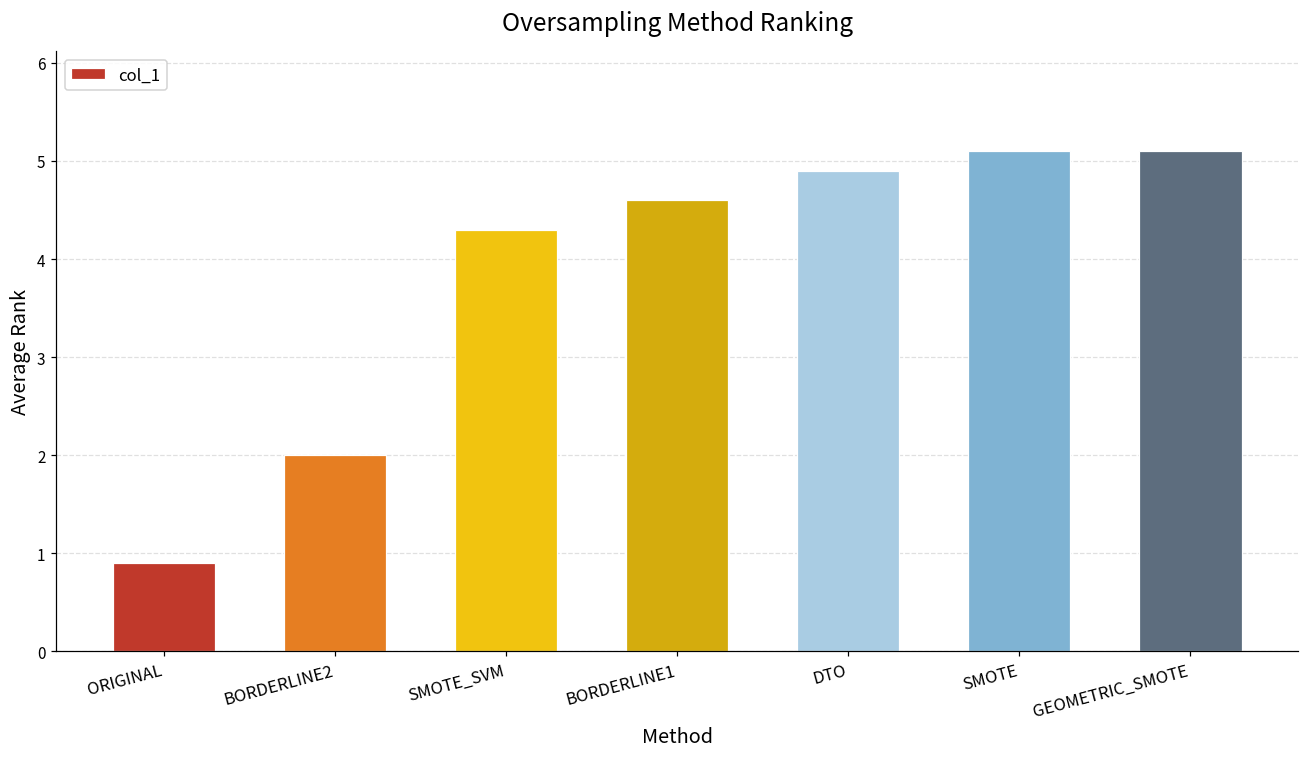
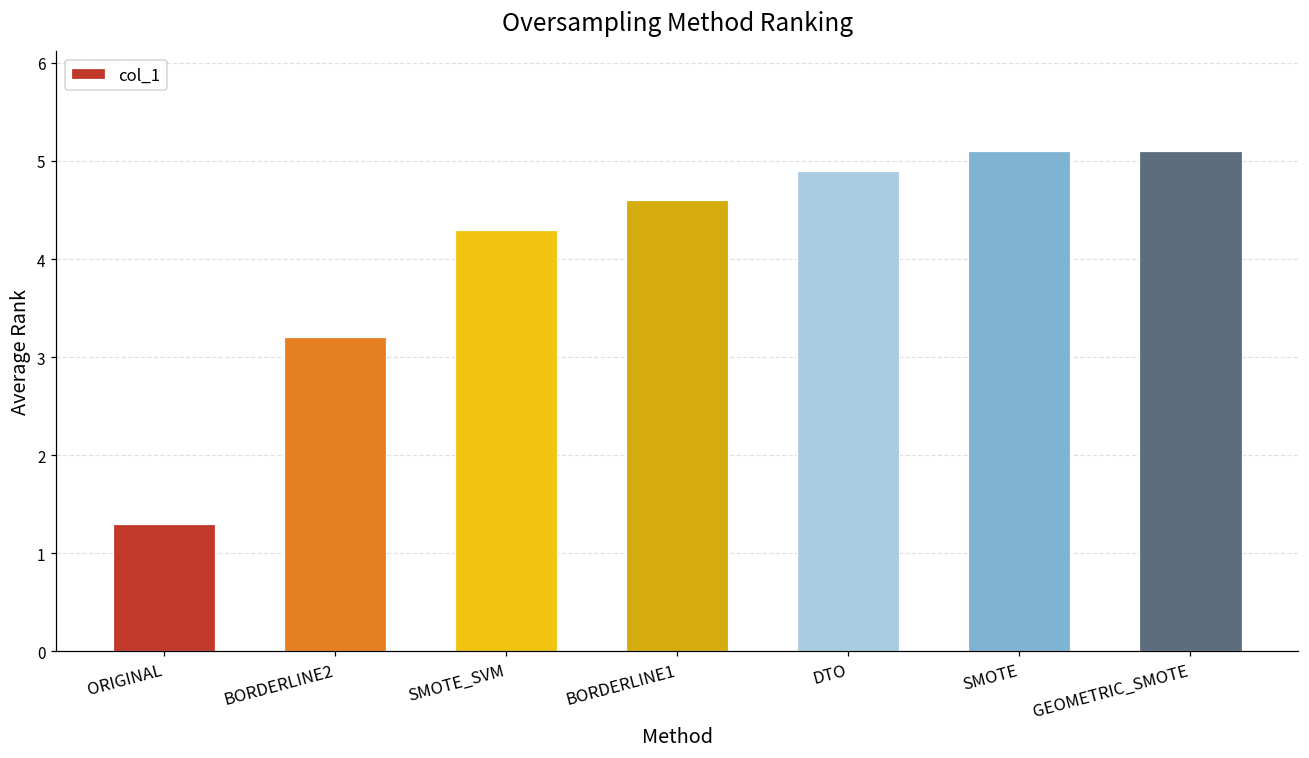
ORIGINAL: 0.9 -> 1.3
BORDERLINE2: 2.0 -> 3.2
